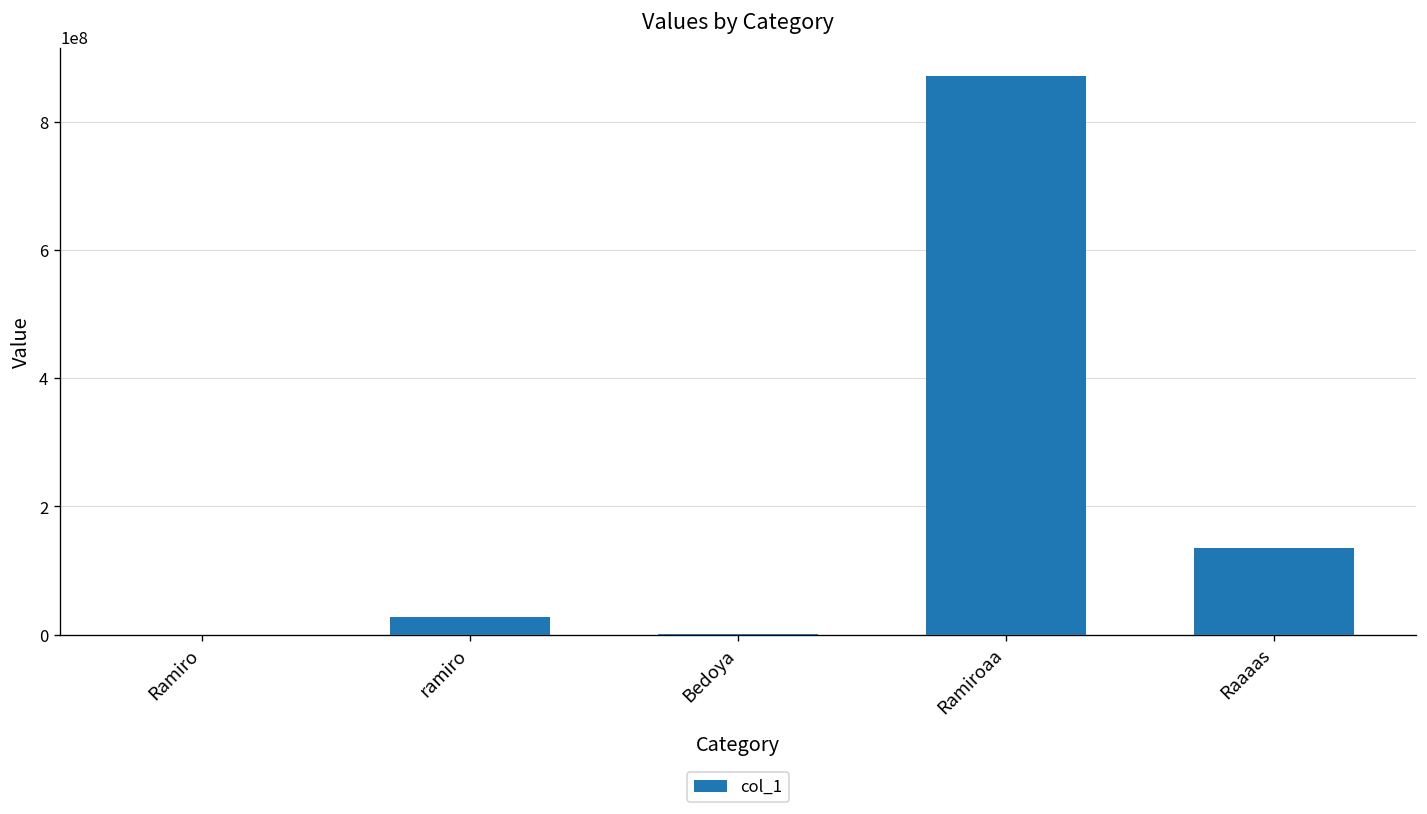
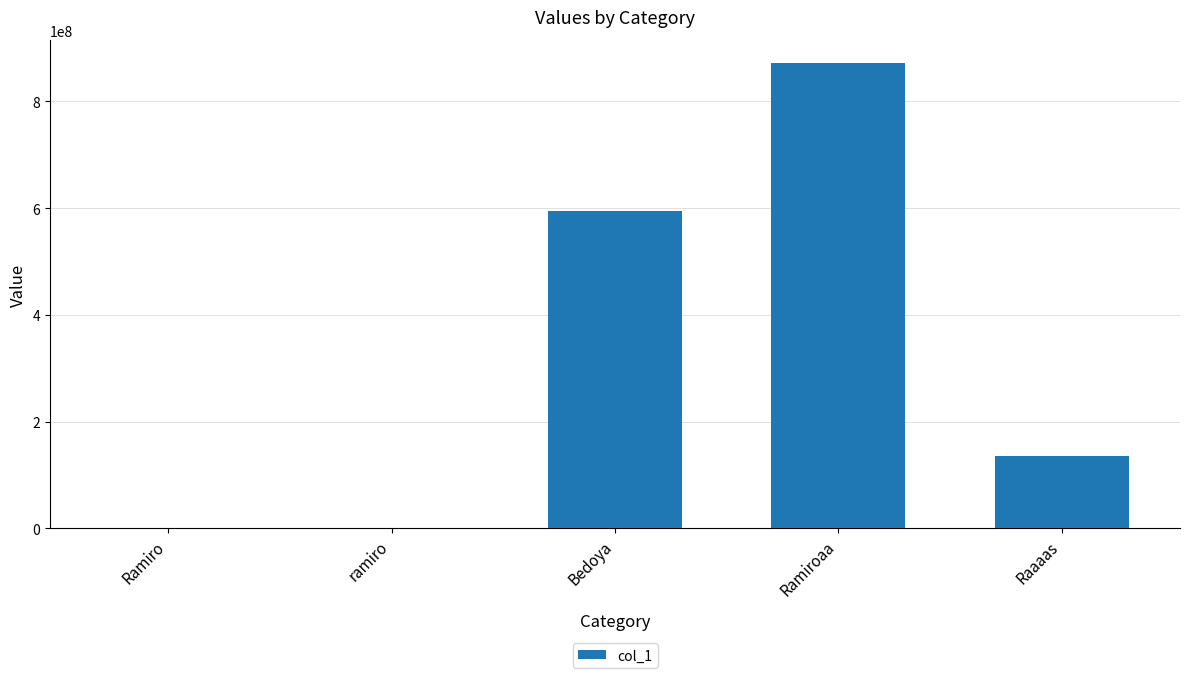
ramiro: 30000000 -> 0
Bedoya: 0 -> 600000000
